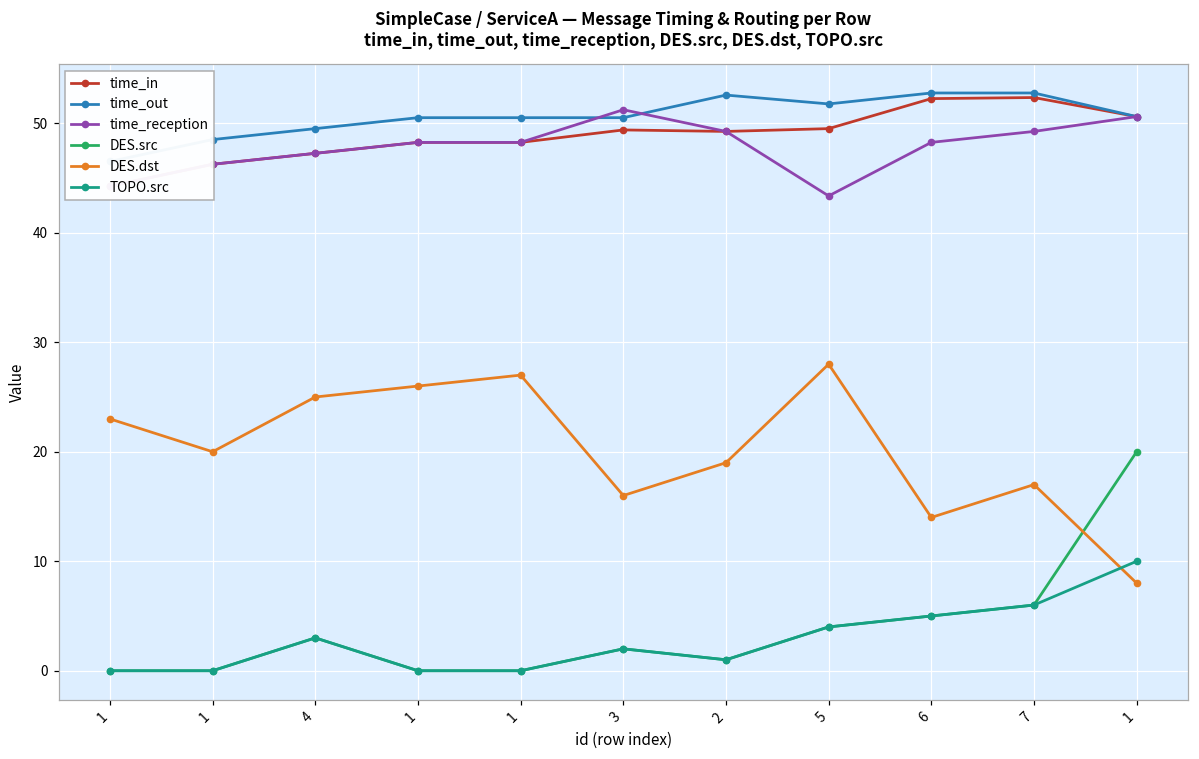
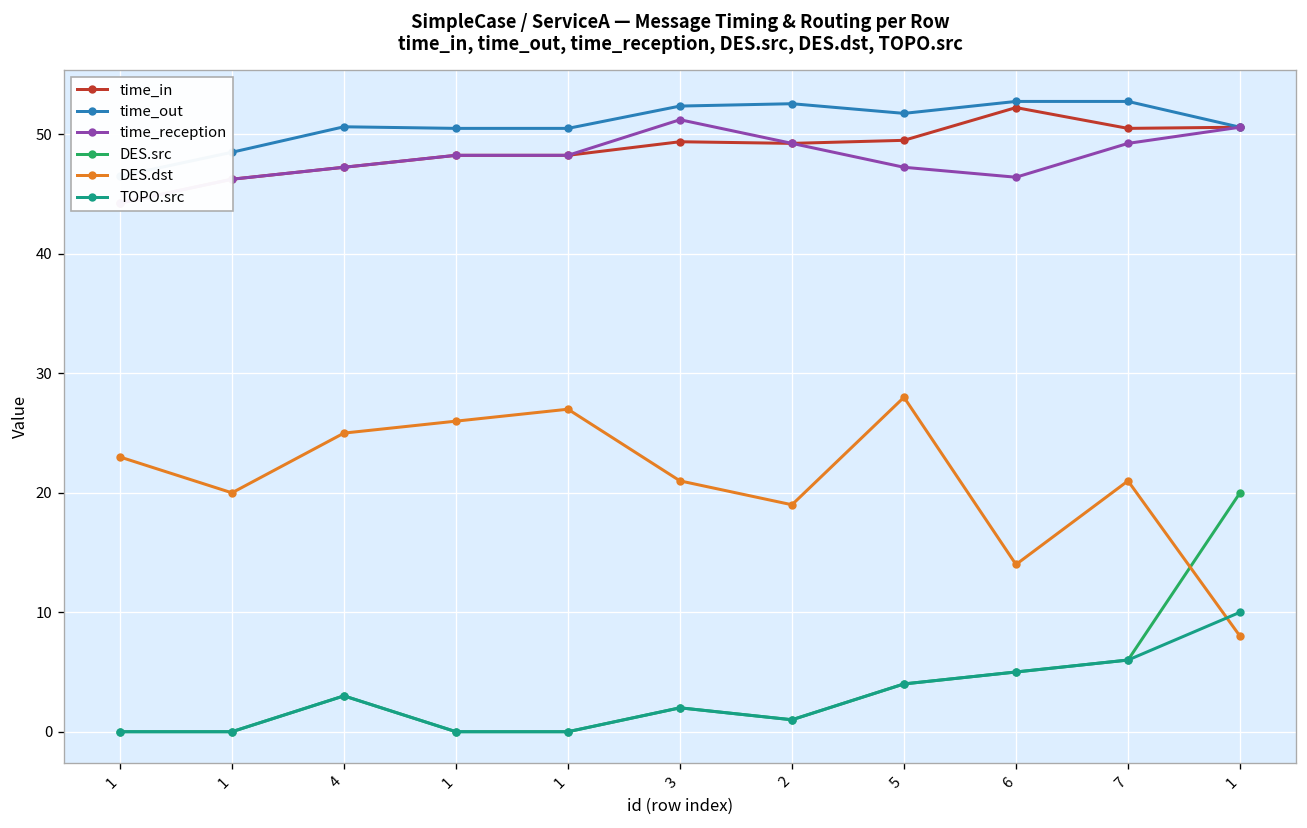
time_out, 4: 50 -> 51
time_out, 3: 51 -> 52
DES.dst, 3: 16 -> 21
time_reception, 5: 43 -> 47
time_reception, 6: 48 -> 46
time_in, 7: 52 -> 51
DES.dst, 7: 17 -> 21
